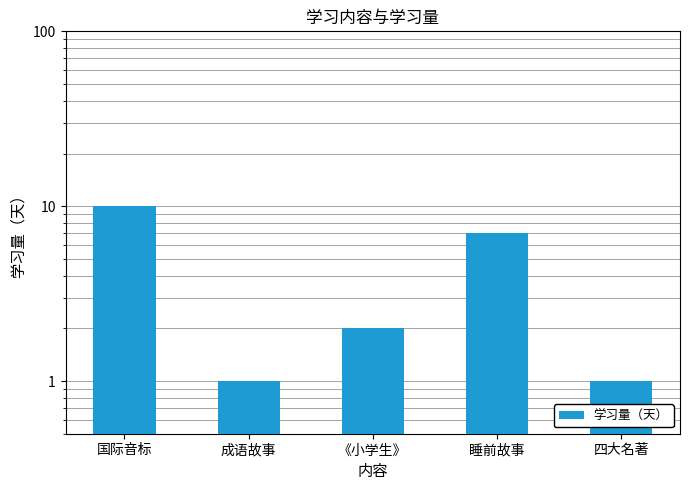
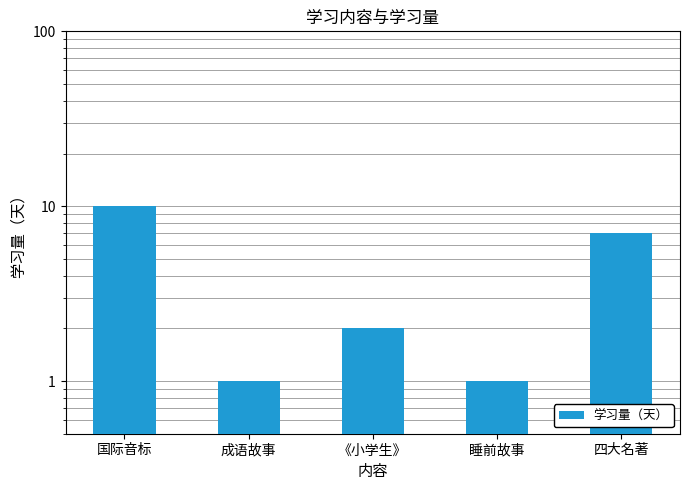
睡前故事: 7 -> 1
四大名著: 1 -> 7
